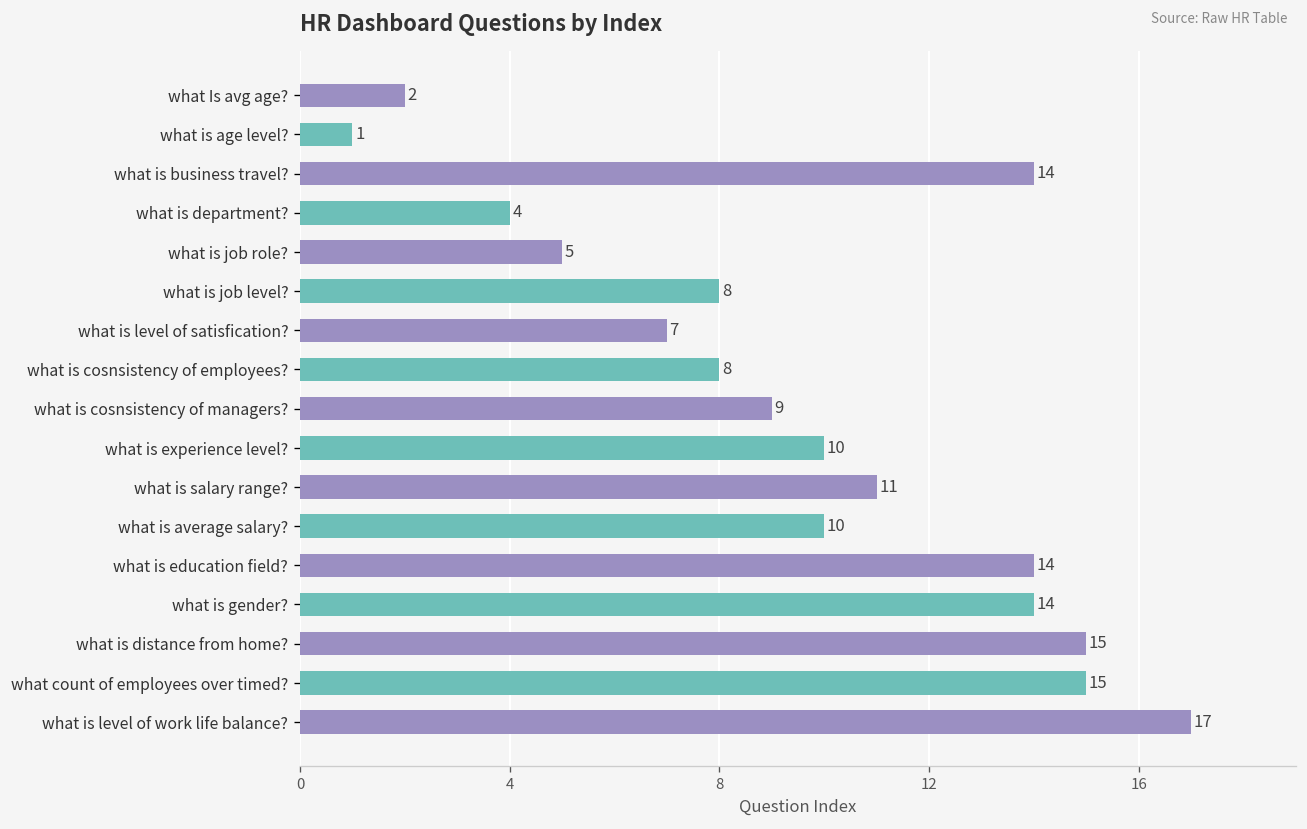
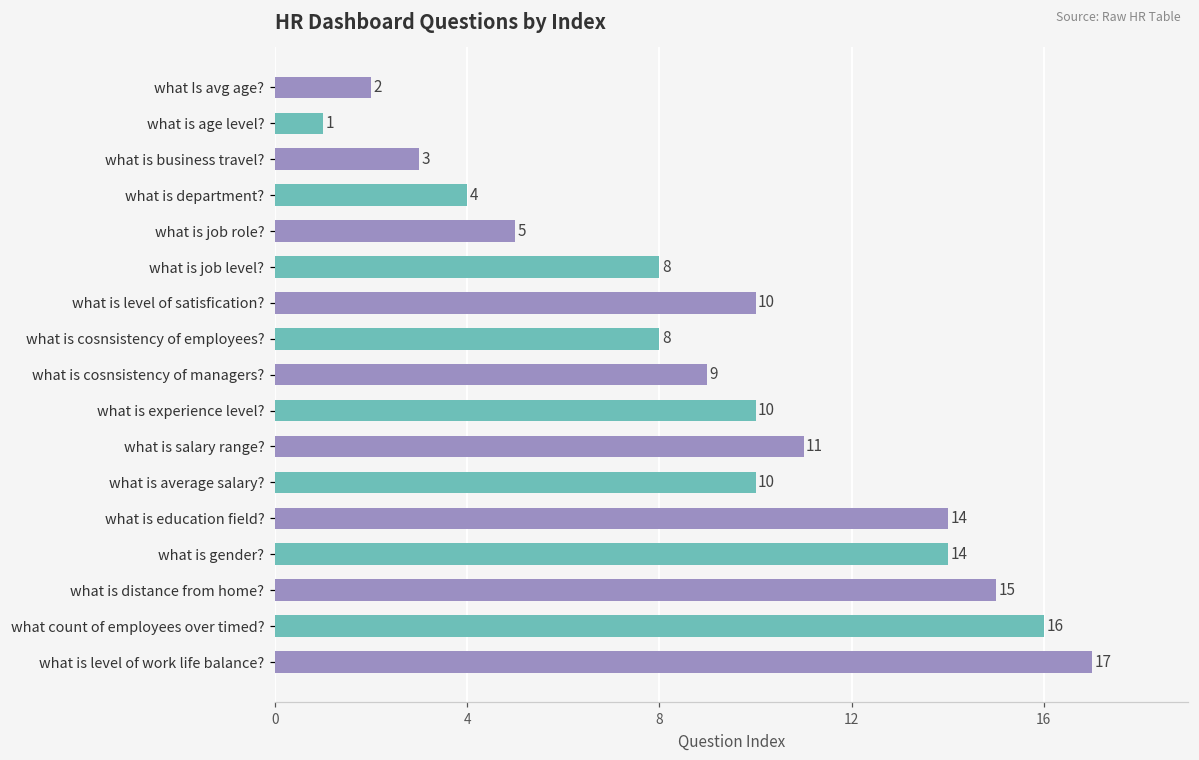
what is business travel?: 14 -> 3
what is level of satisfication?: 7 -> 10
what count of employees over timed?: 15 -> 16
